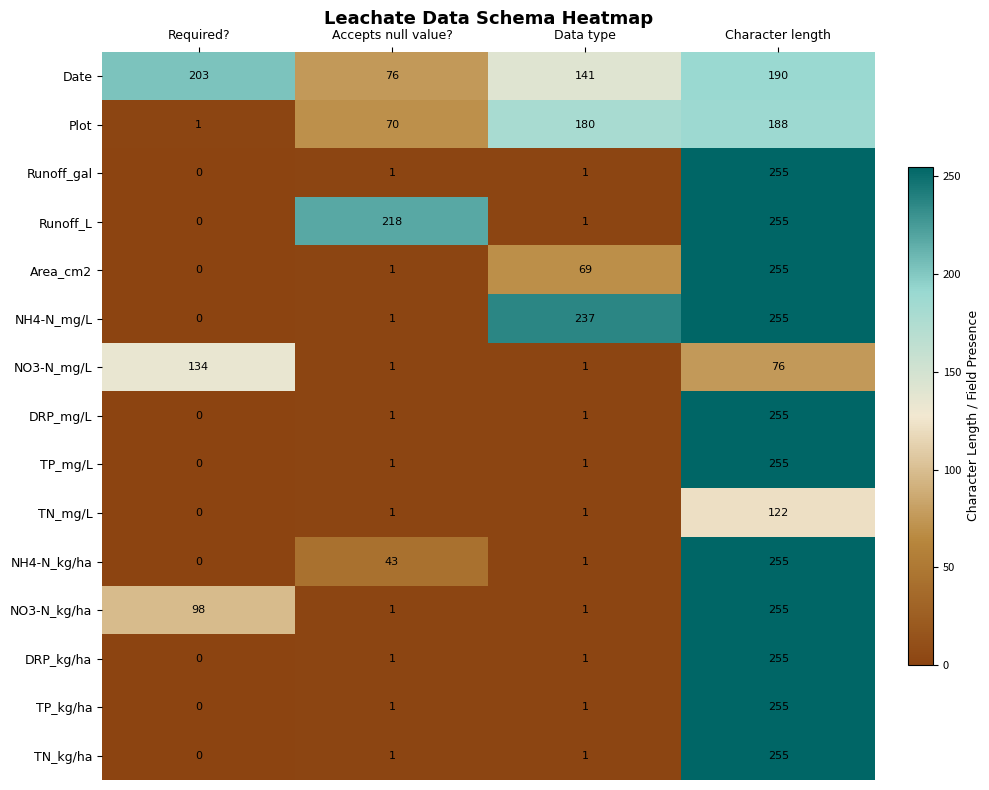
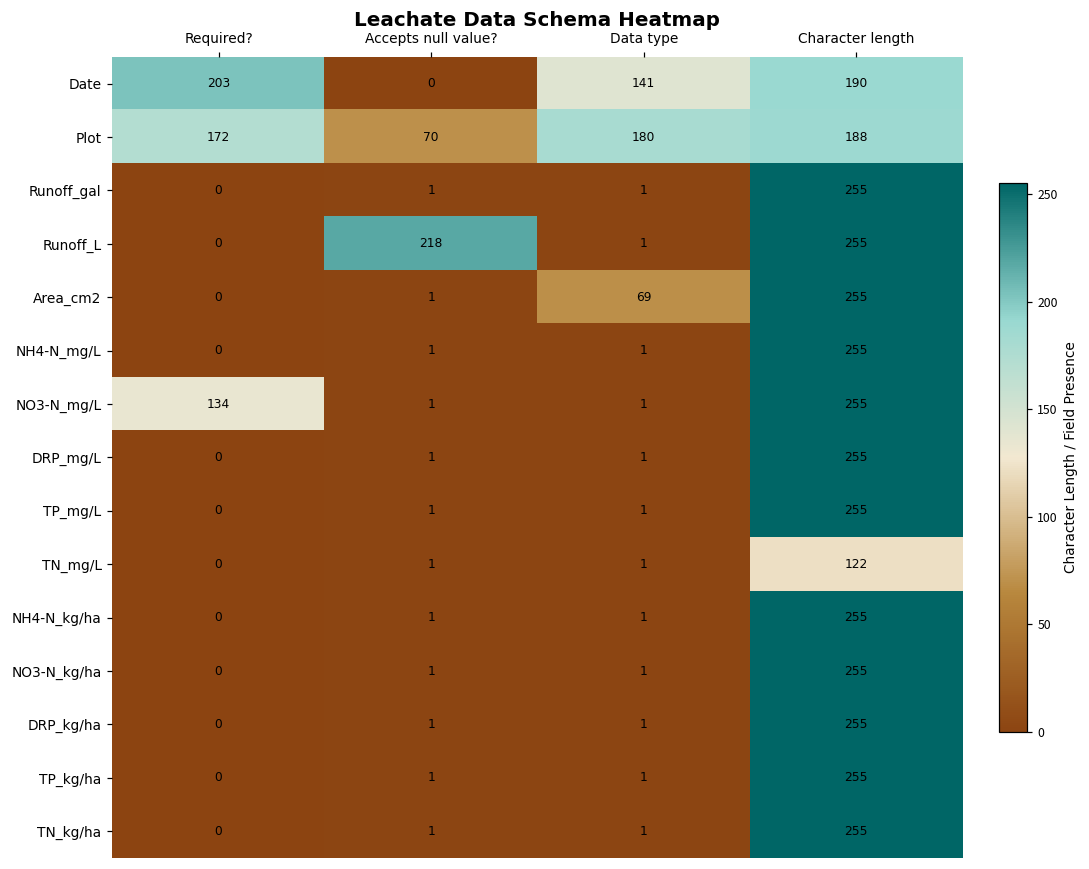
Date, Accepts null value?: 76 -> 0
Plot, Required?: 1 -> 172
NH4-N_mg/L, Data type: 237 -> 1
NO3-N_mg/L, Character length: 76 -> 255
NH4-N_kg/ha, Accepts null value?: 43 -> 1
NO3-N_kg/ha, Required?: 98 -> 0
